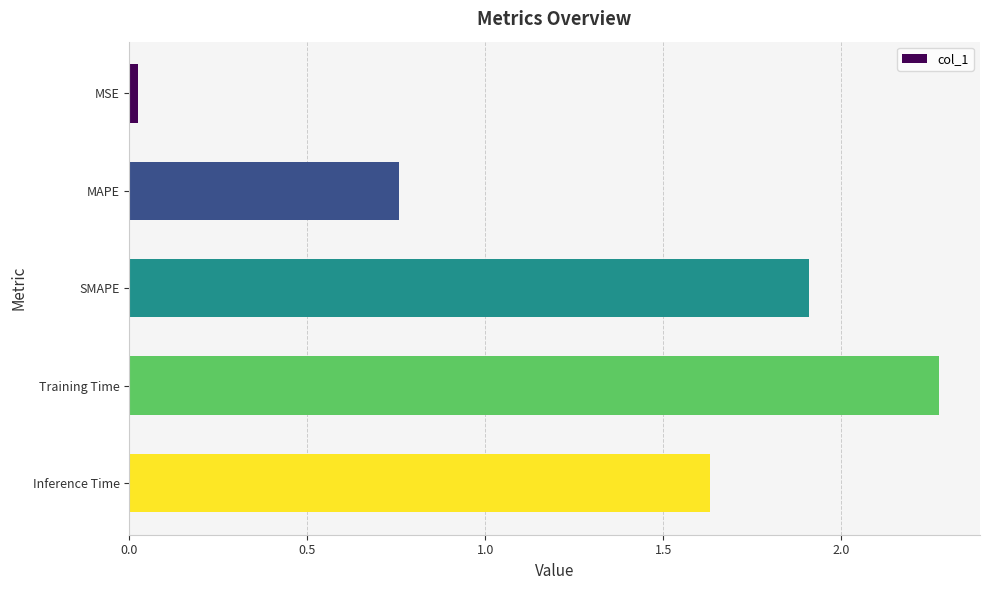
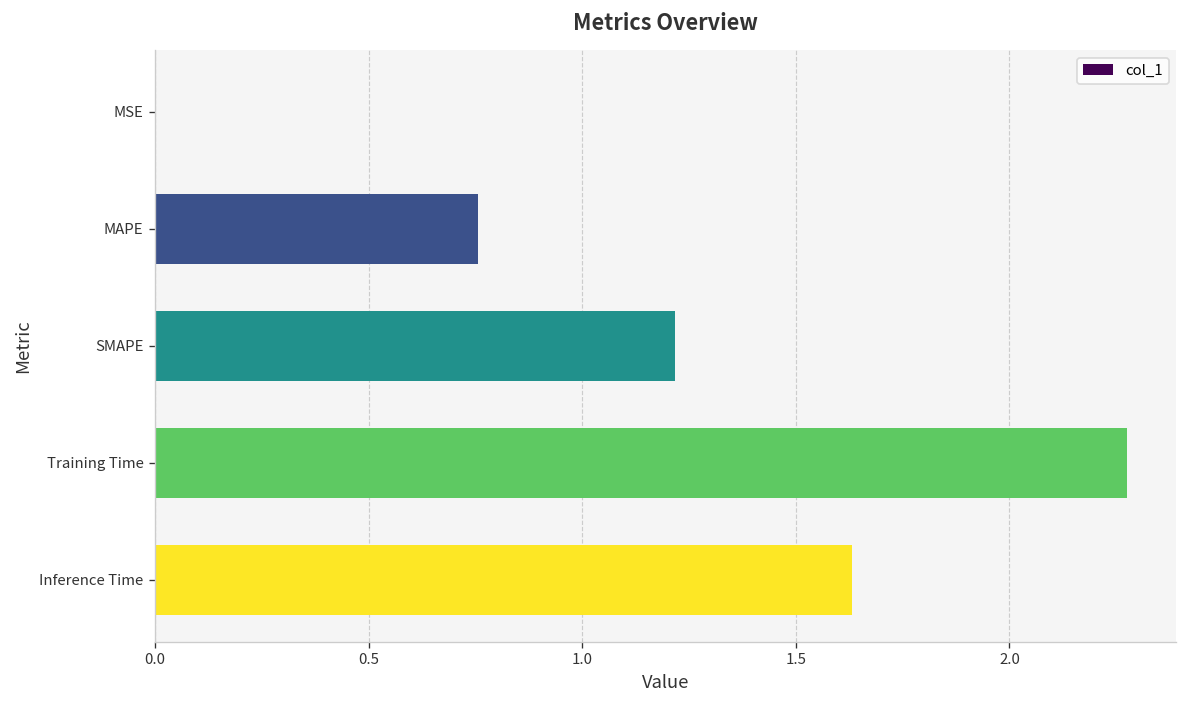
MSE: 0.03 -> 0.00
SMAPE: 1.91 -> 1.22
